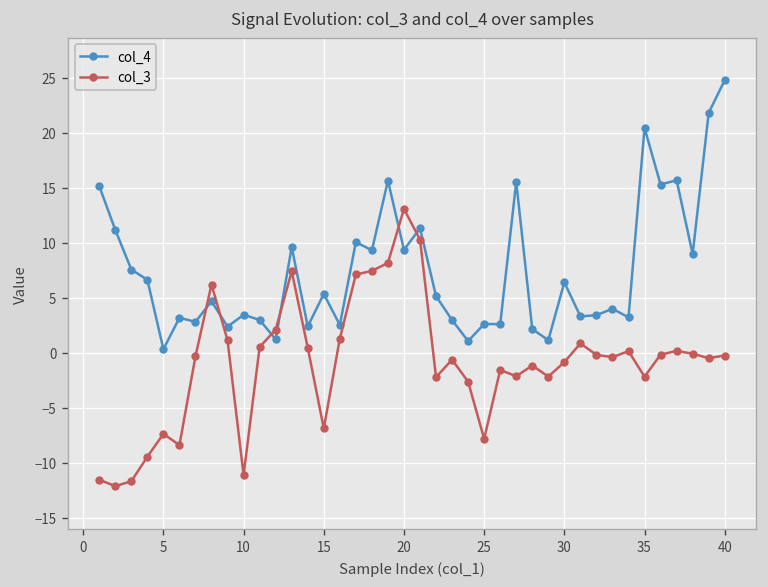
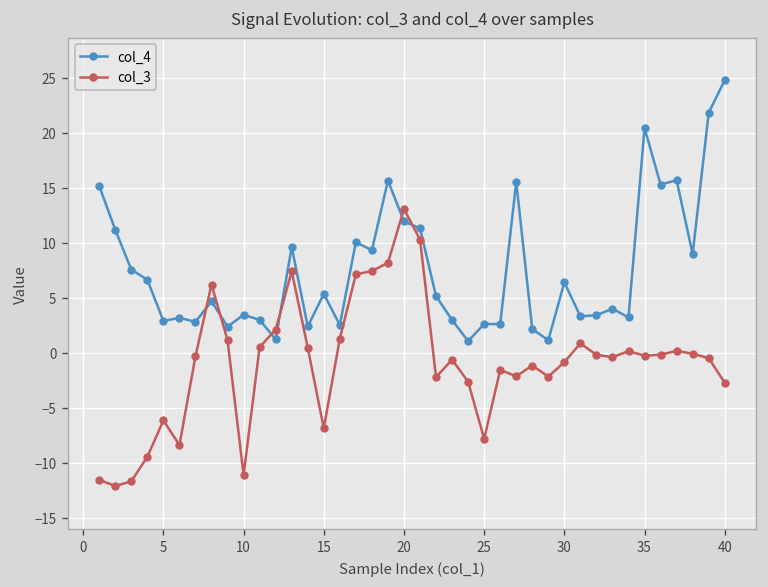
col_4, 5: 0 -> 3
col_3, 5: -7 -> -6
col_4, 20: 9 -> 12
col_3, 35: -2 -> 0
col_3, 40: 0 -> -3
